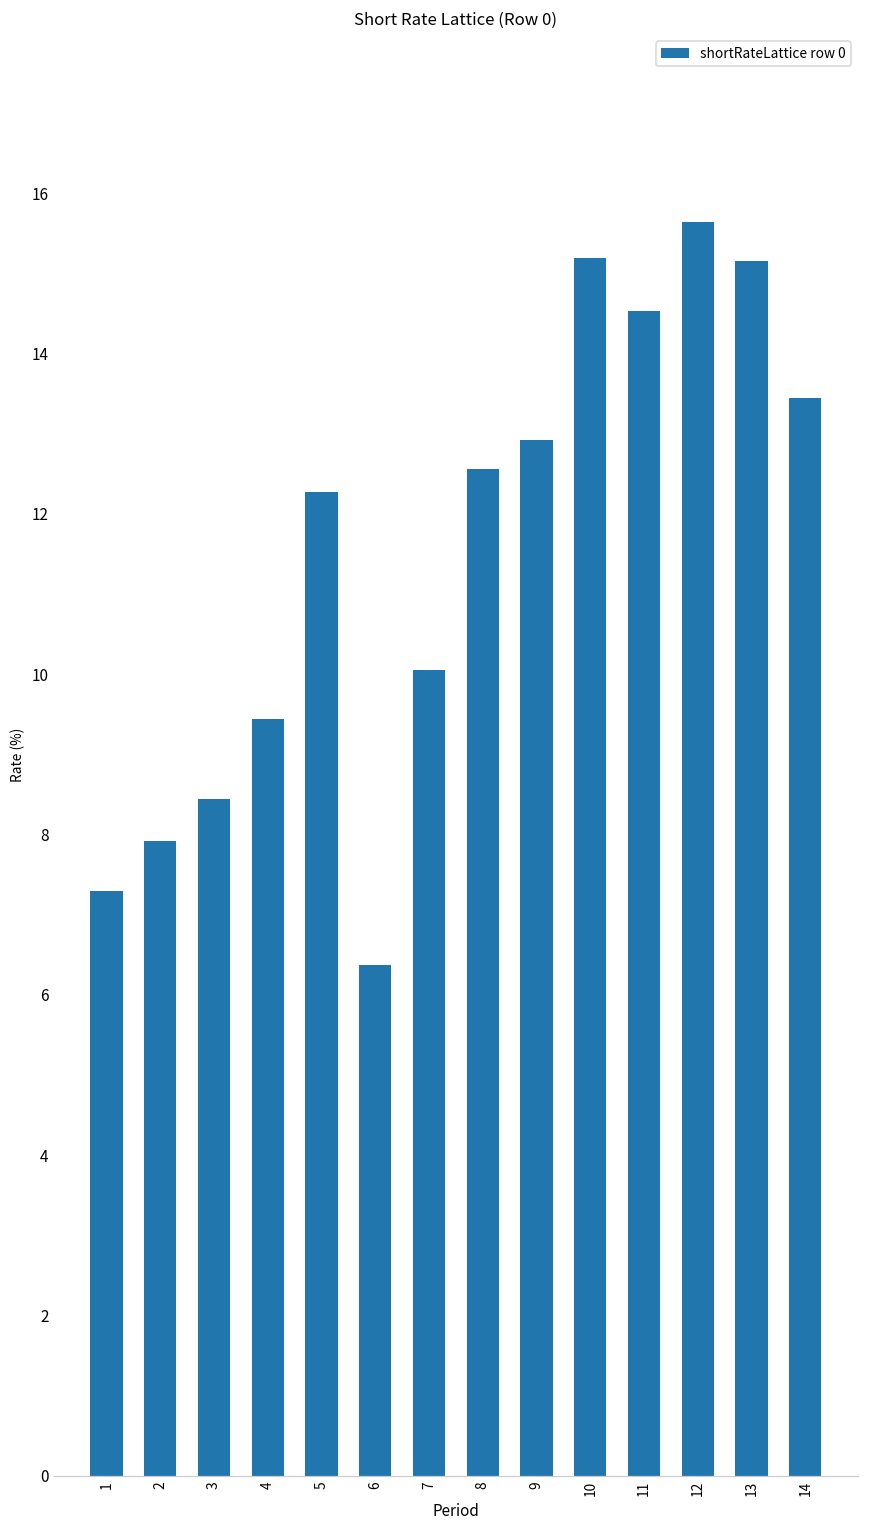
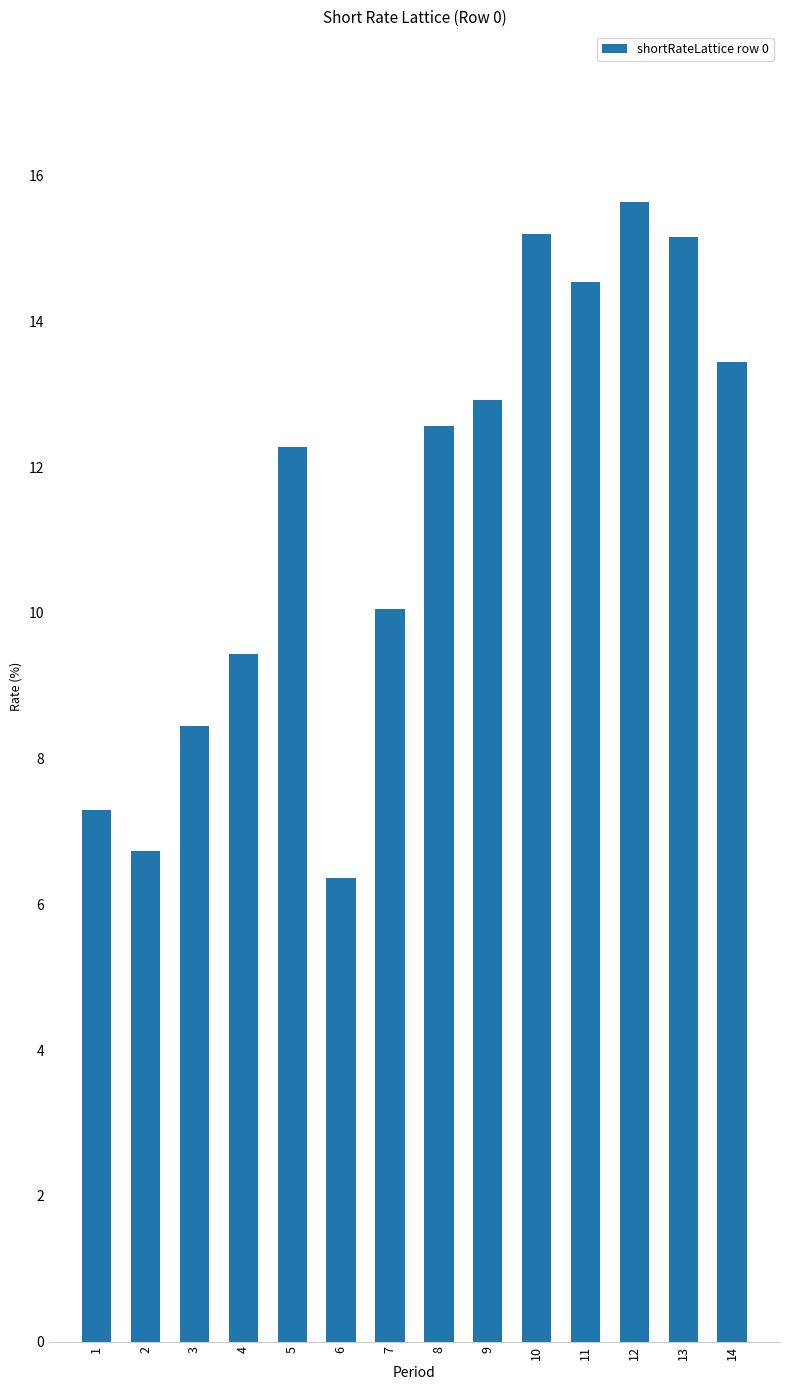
2: 7.9 -> 6.7
